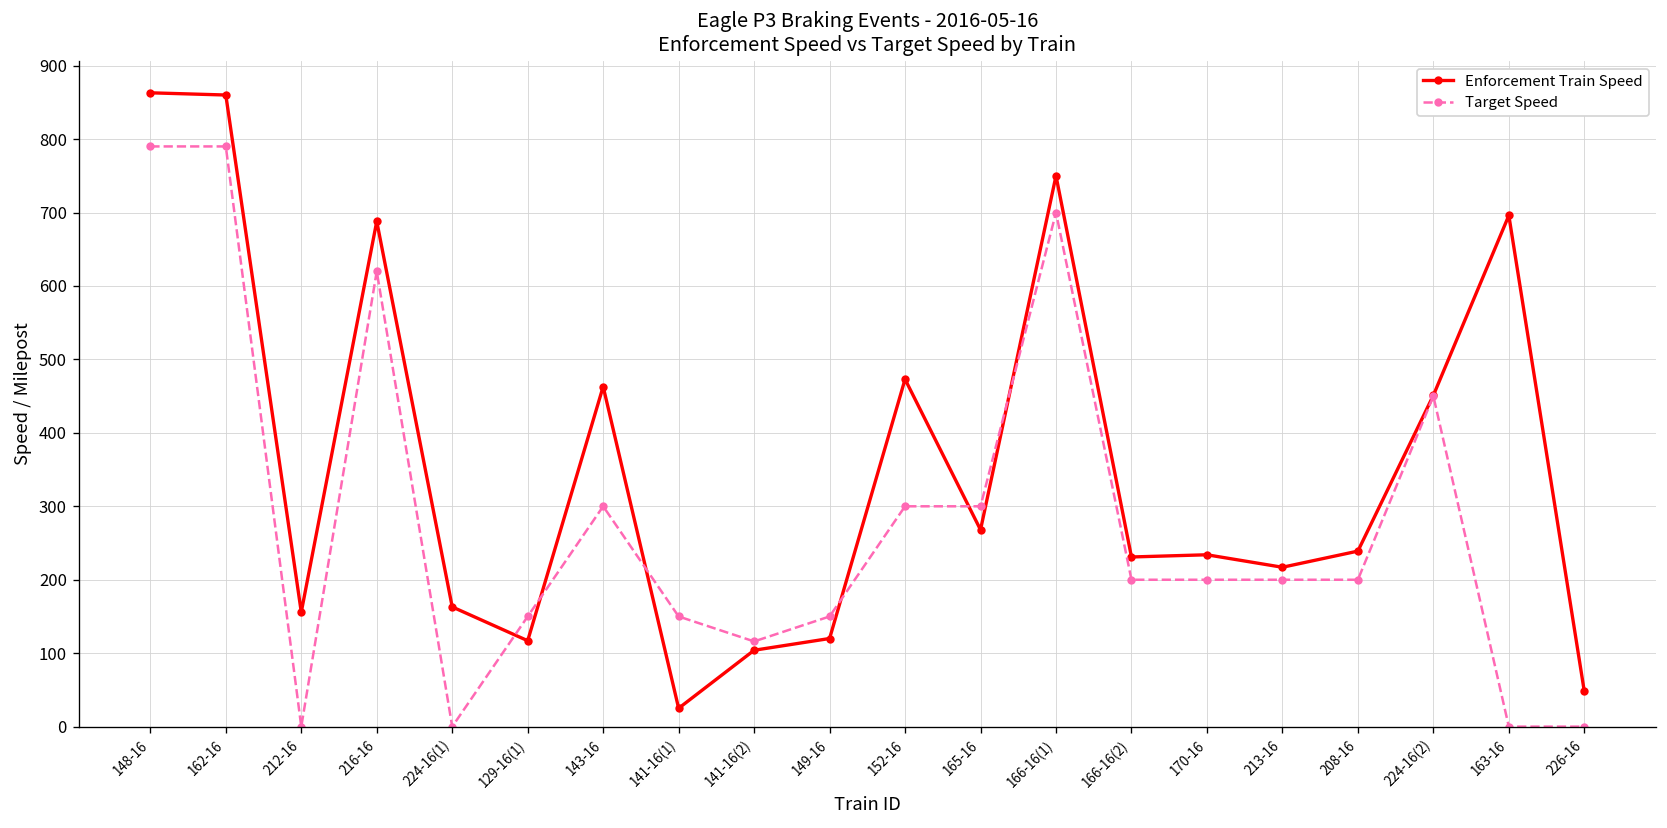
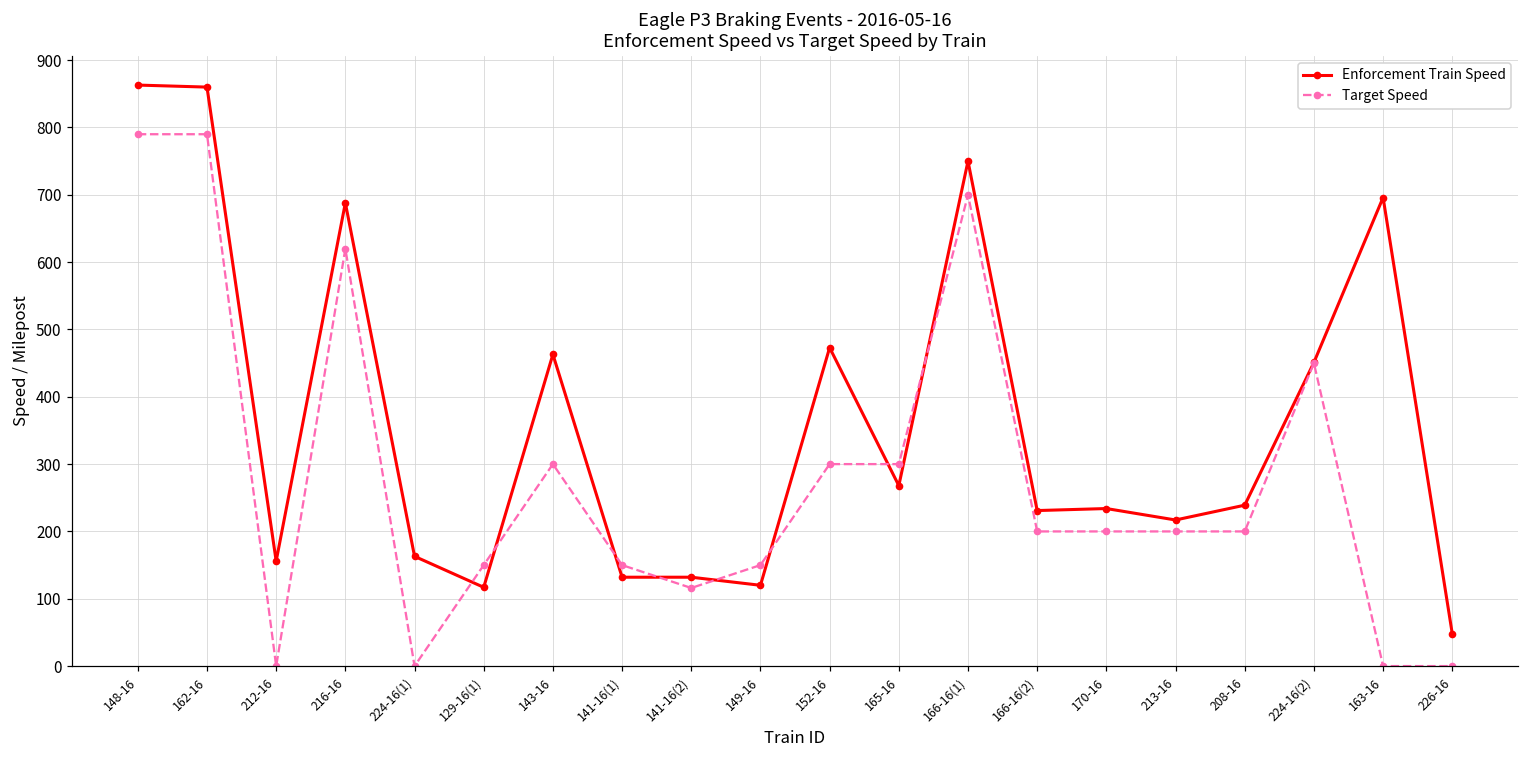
Enforcement Train Speed, 141-16(1): 30 -> 130
Enforcement Train Speed, 141-16(2): 100 -> 130
